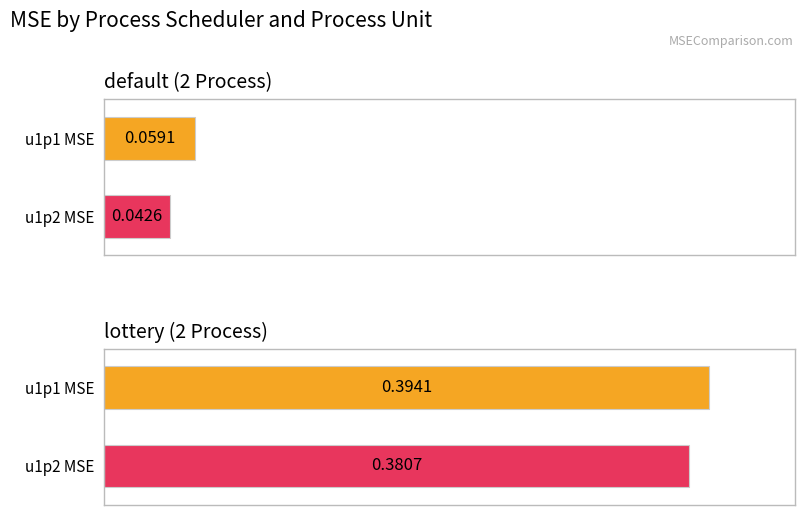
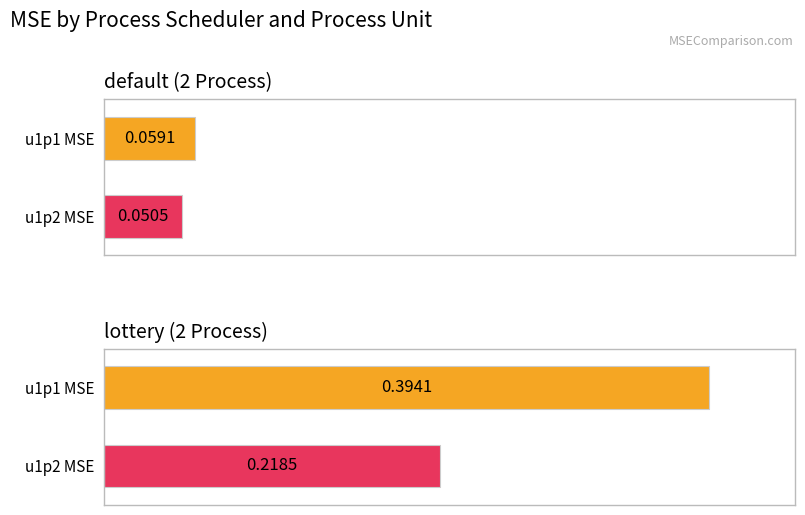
default (2 Process), u1p2 MSE: 0.0426 -> 0.0505
lottery (2 Process), u1p2 MSE: 0.3807 -> 0.2185
